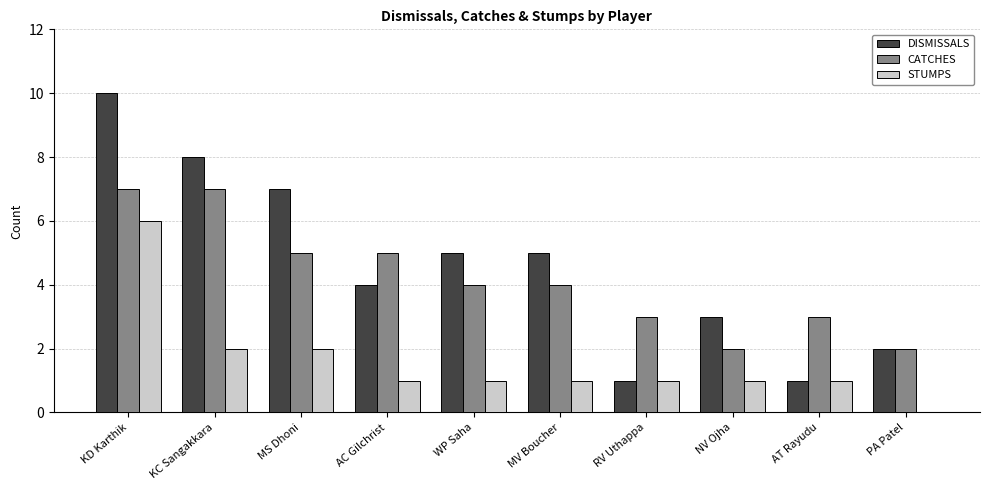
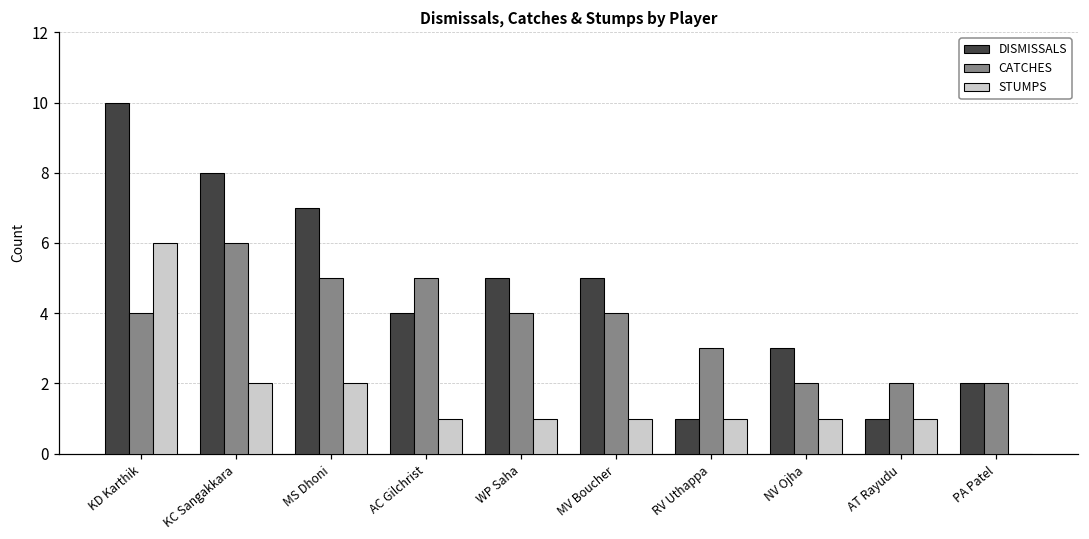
CATCHES, KD Karthik: 7 -> 4
CATCHES, KC Sangakkara: 7 -> 6
CATCHES, AT Rayudu: 3 -> 2
